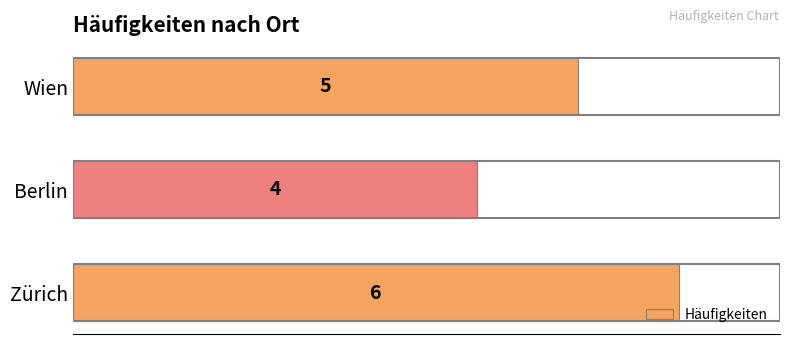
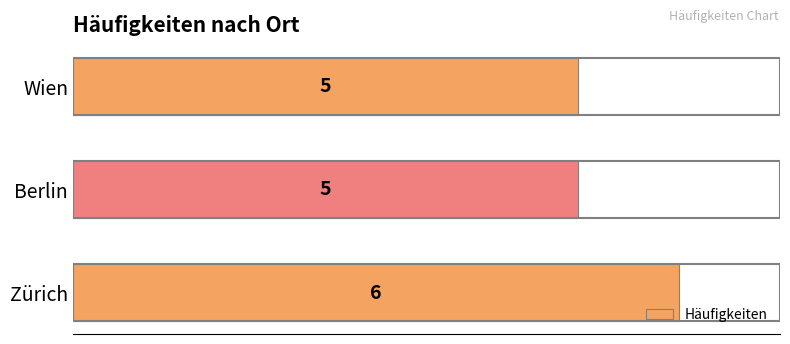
Berlin: 4 -> 5
